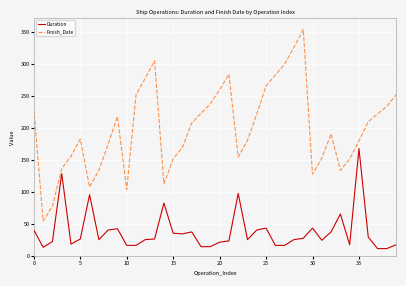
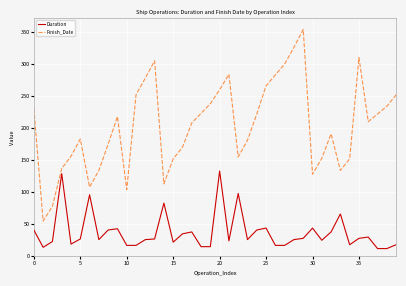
Duration, 15: 40 -> 20
Duration, 20: 20 -> 130
Duration, 35: 170 -> 30
Finish_Date, 35: 180 -> 310
